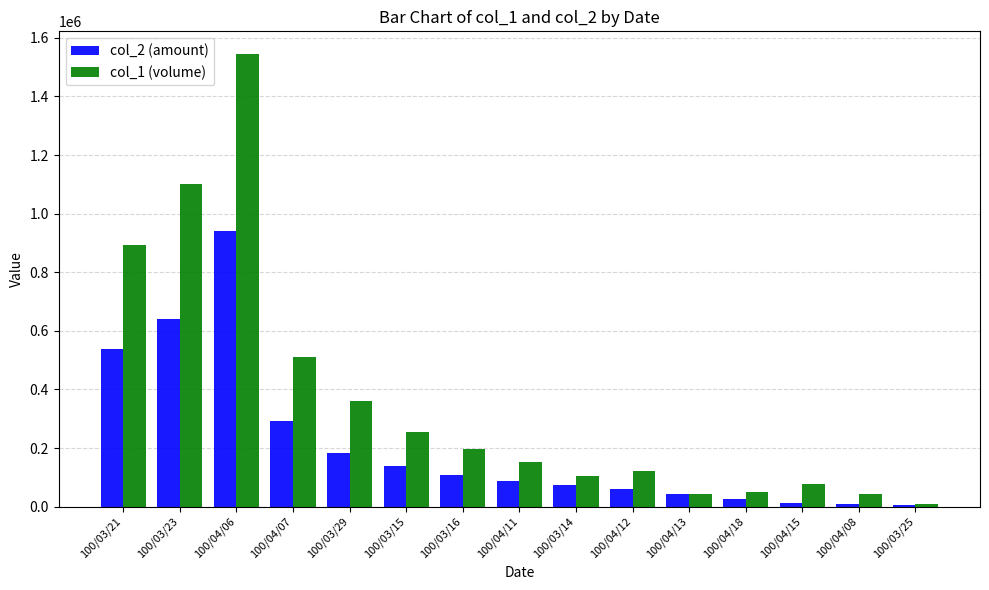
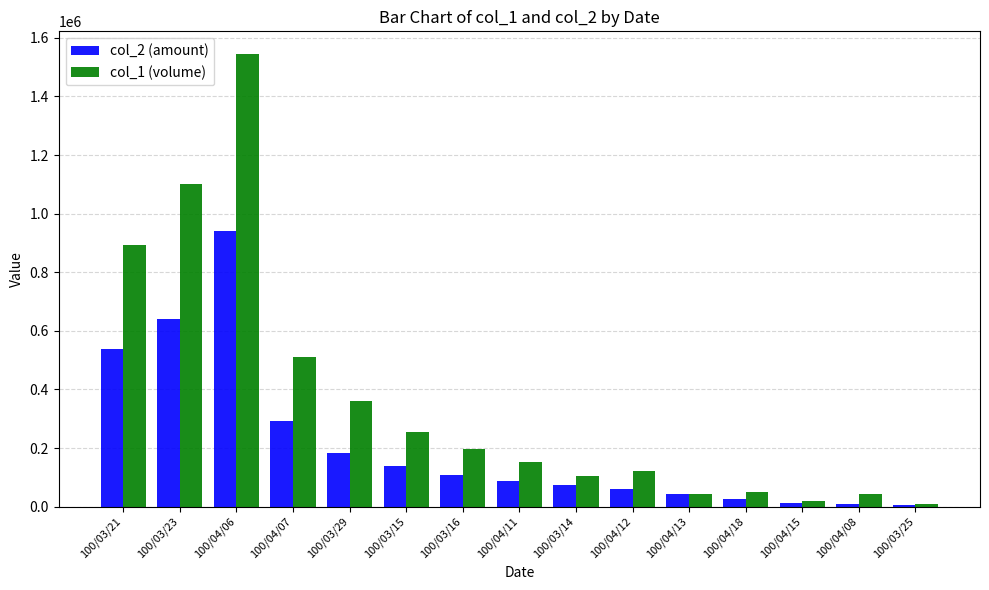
col_1 (volume), 100/04/15: 80000 -> 20000
